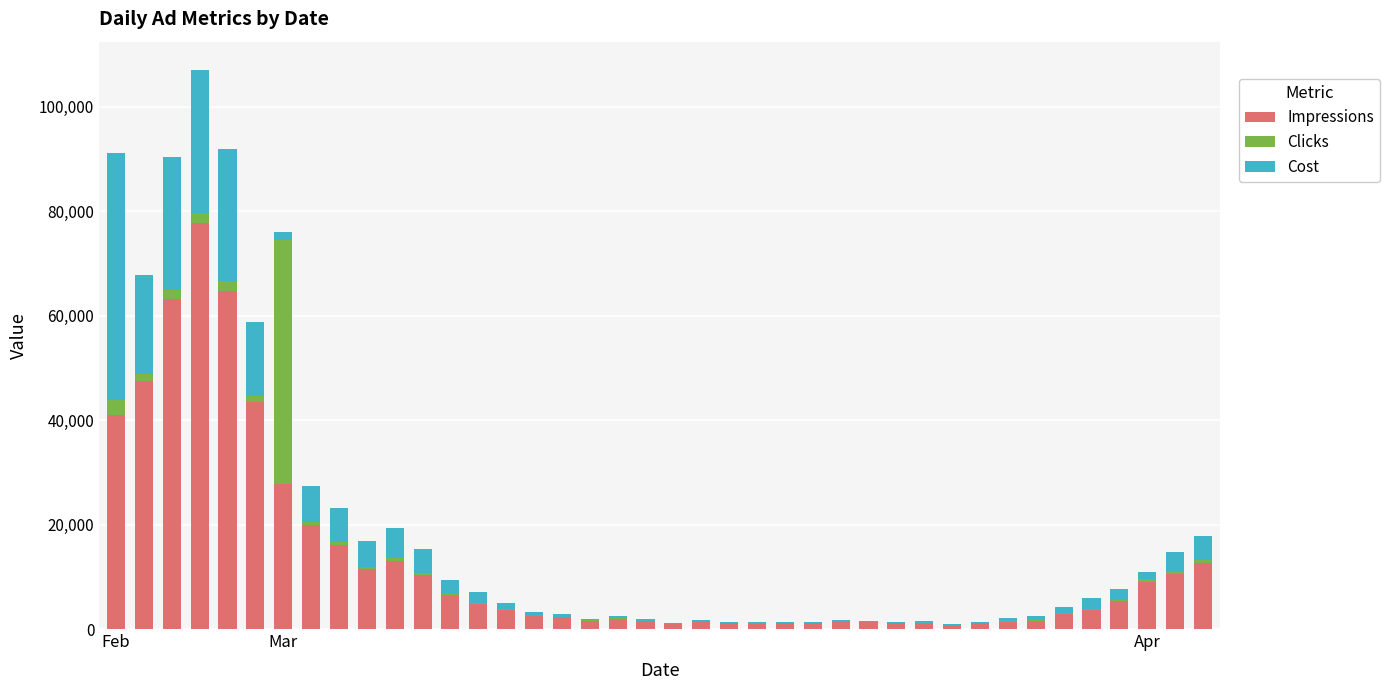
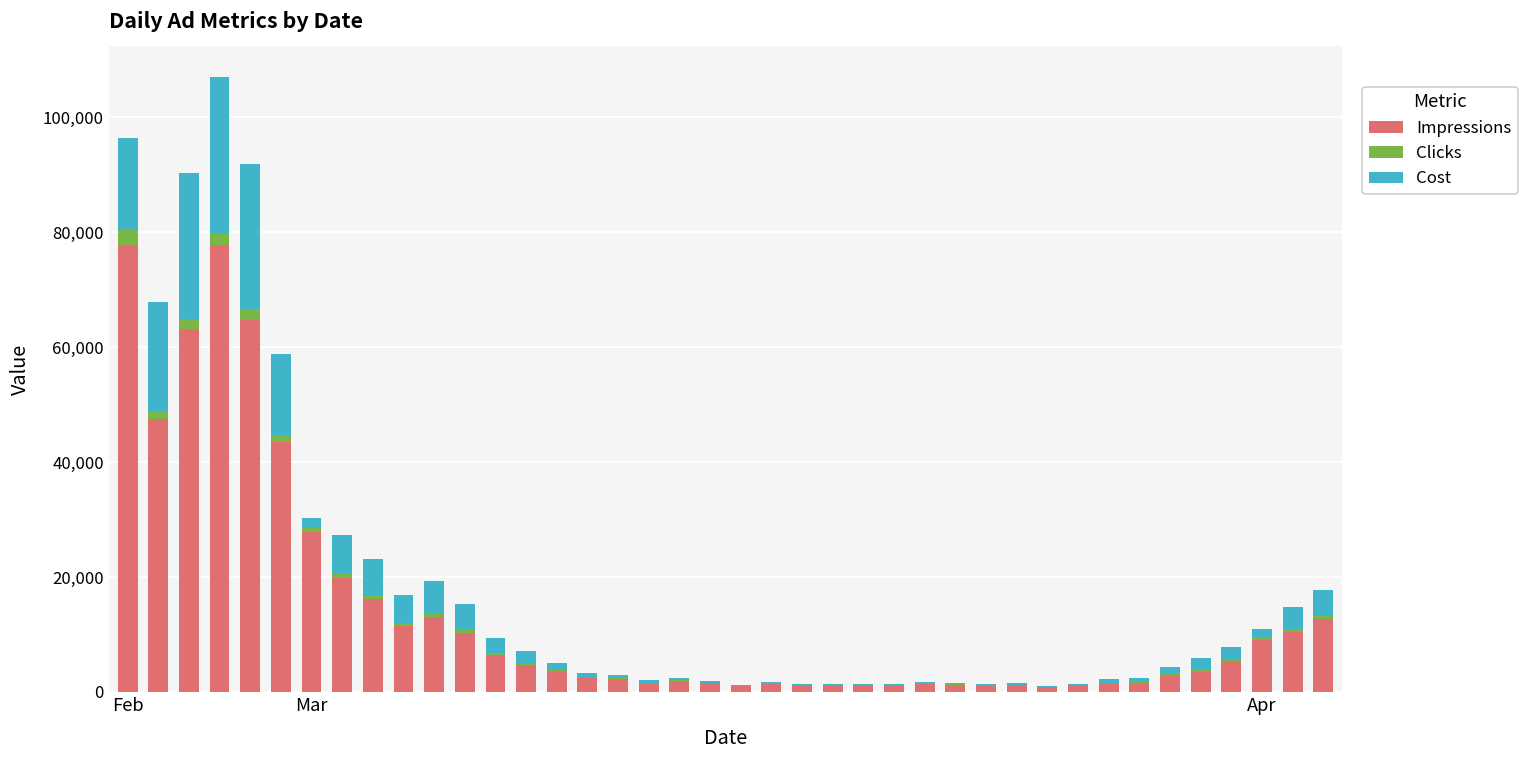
Impressions, Feb: 41,000 -> 78,000
Cost, Feb: 47,000 -> 16,000
Clicks, Mar: 47,000 -> 1,000
